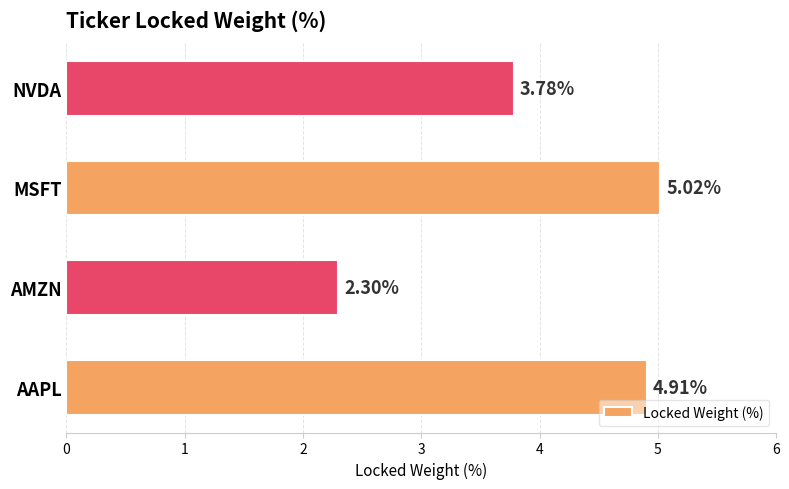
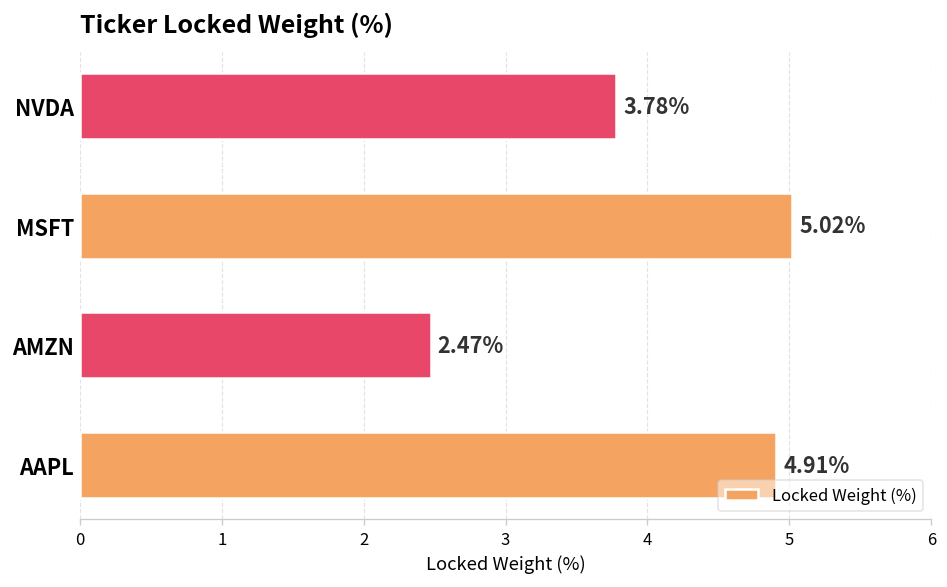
AMZN: 2.30% -> 2.47%
